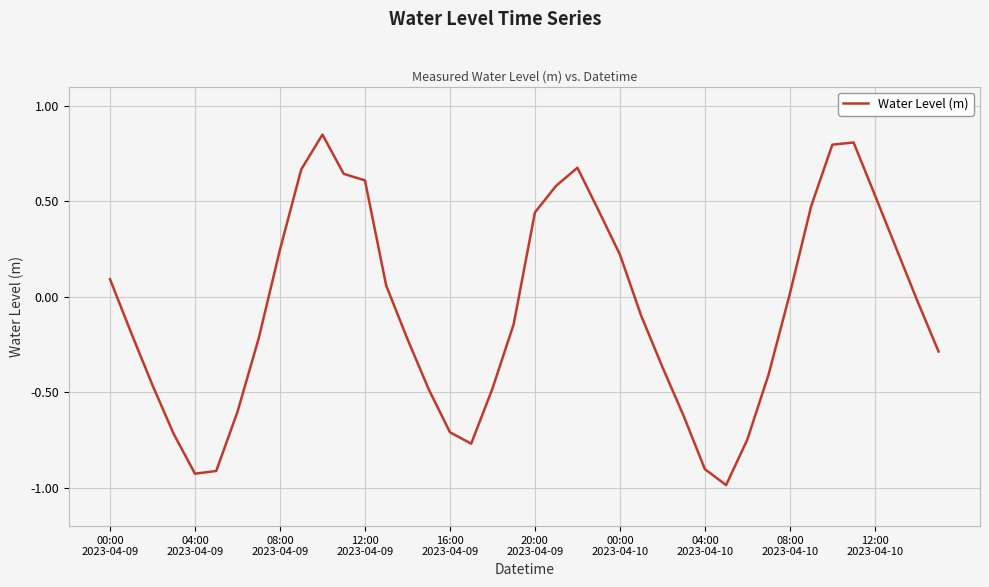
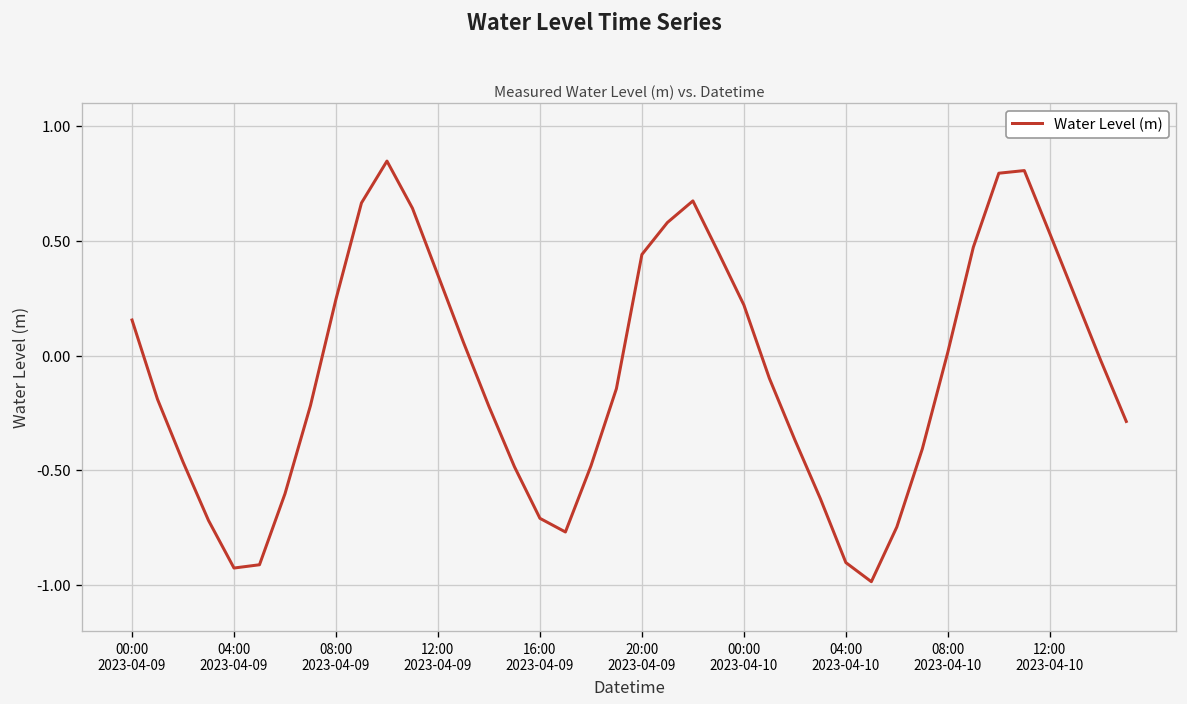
00:00 2023-04-09: 0.09 -> 0.16
12:00 2023-04-09: 0.61 -> 0.35
